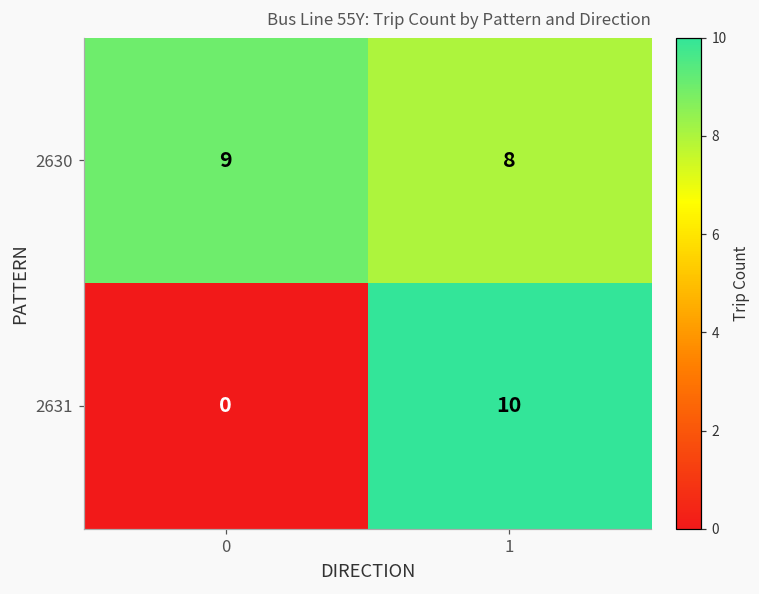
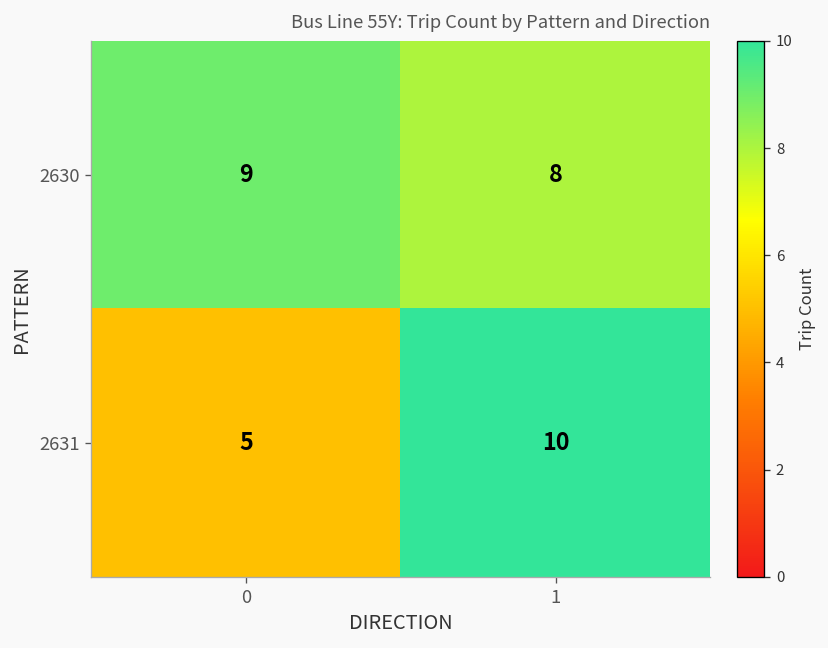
2631, 0: 0 -> 5
